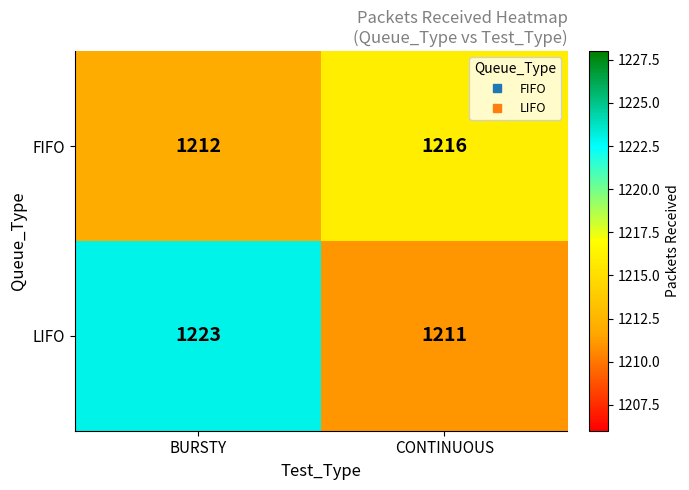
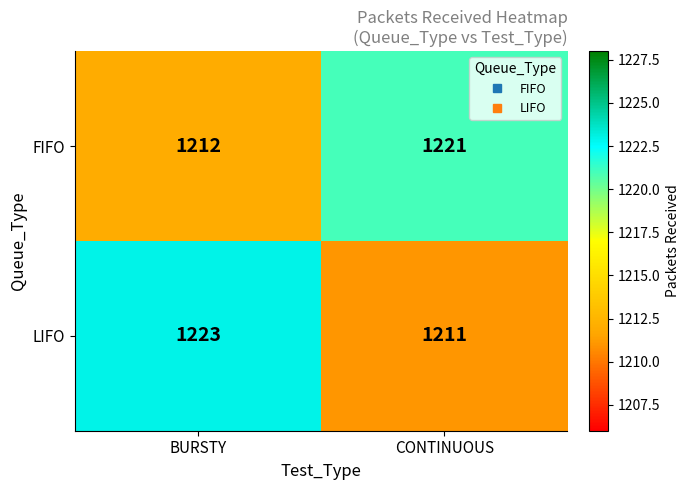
FIFO, CONTINUOUS: 1216 -> 1221
